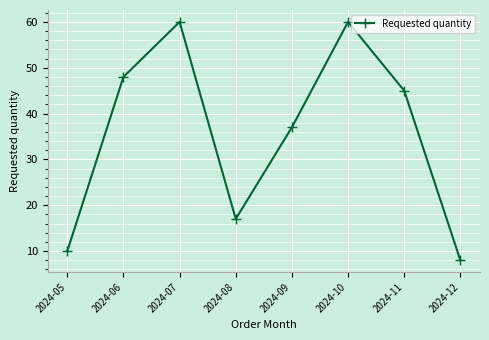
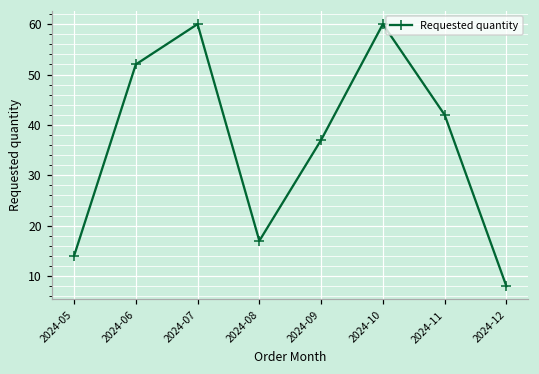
2024-05: 10 -> 14
2024-06: 48 -> 52
2024-11: 45 -> 42
